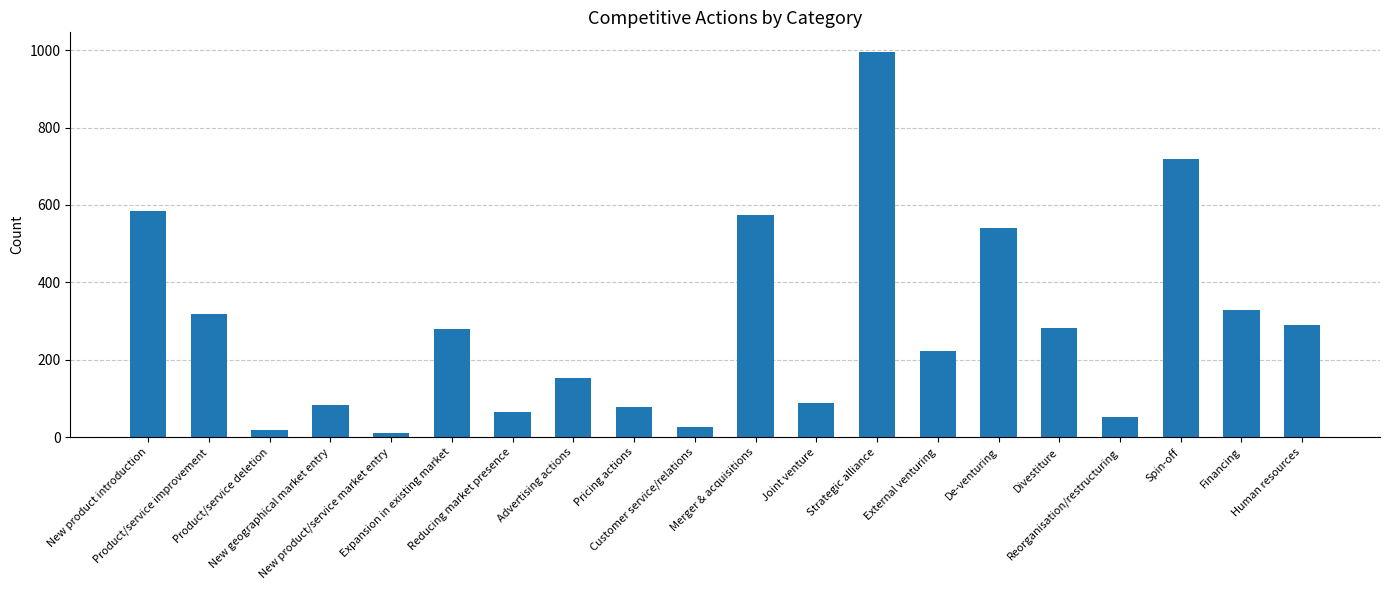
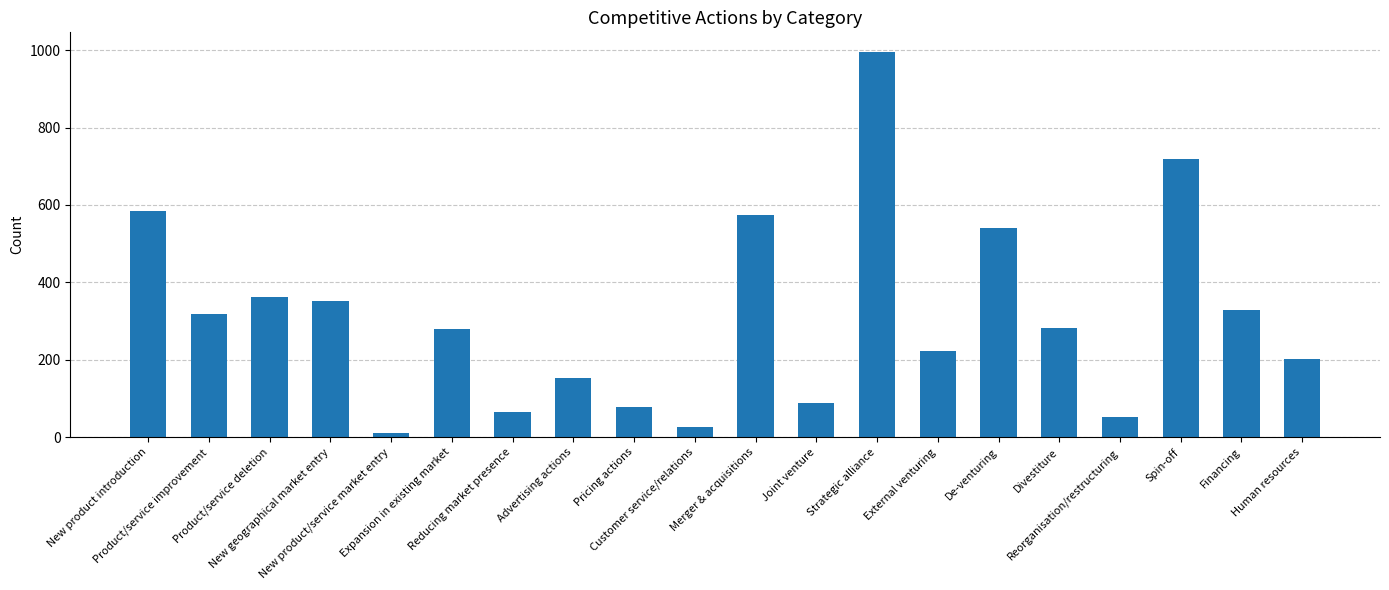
Product/service deletion: 20 -> 360
New geographical market entry: 80 -> 350
Human resources: 290 -> 200
